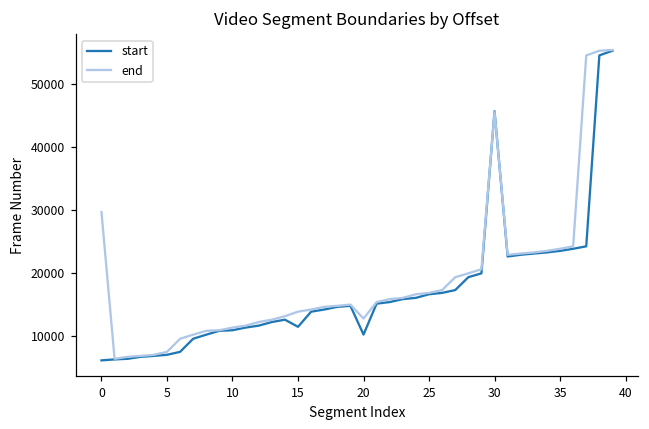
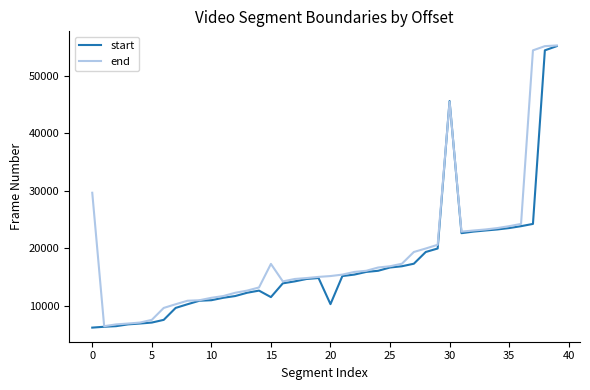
end, 15: 14000 -> 17000
end, 20: 13000 -> 15000
